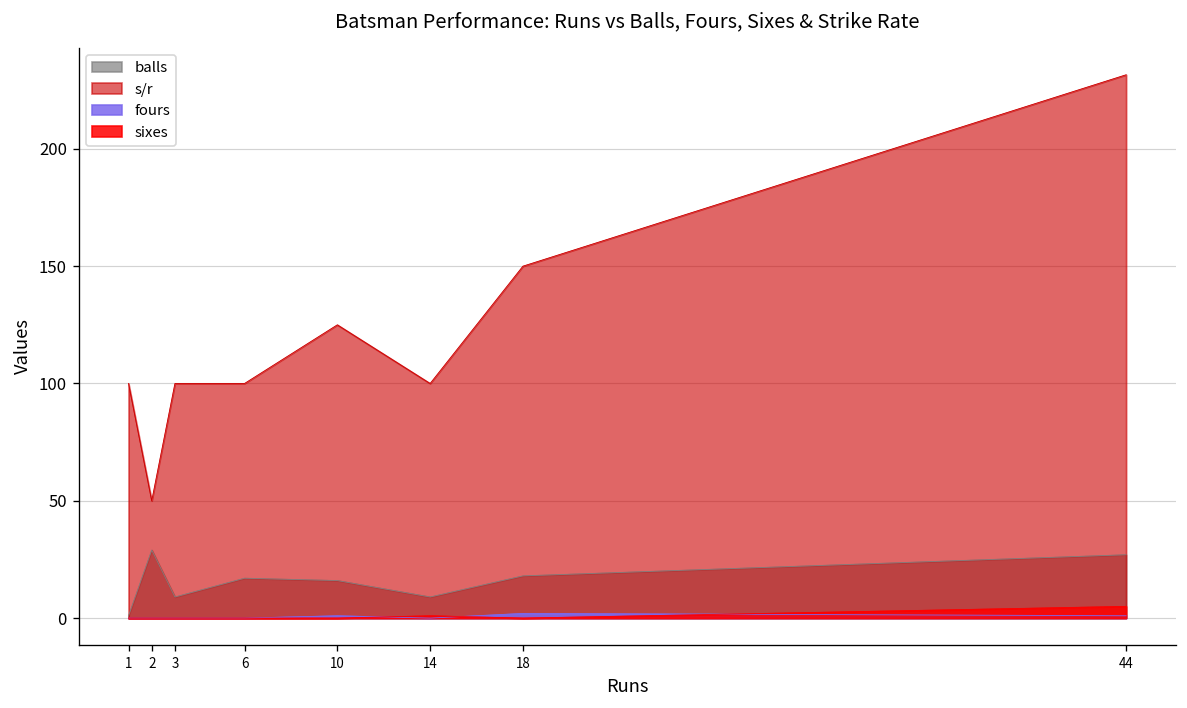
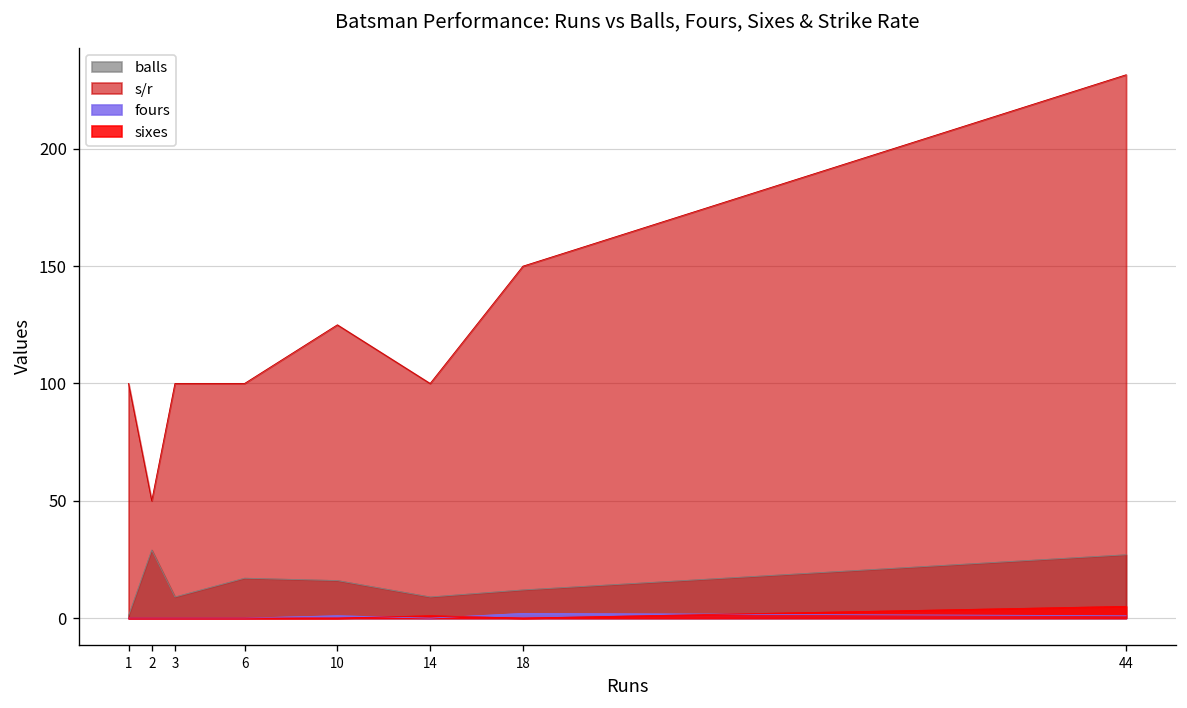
balls, 18: 18 -> 12
